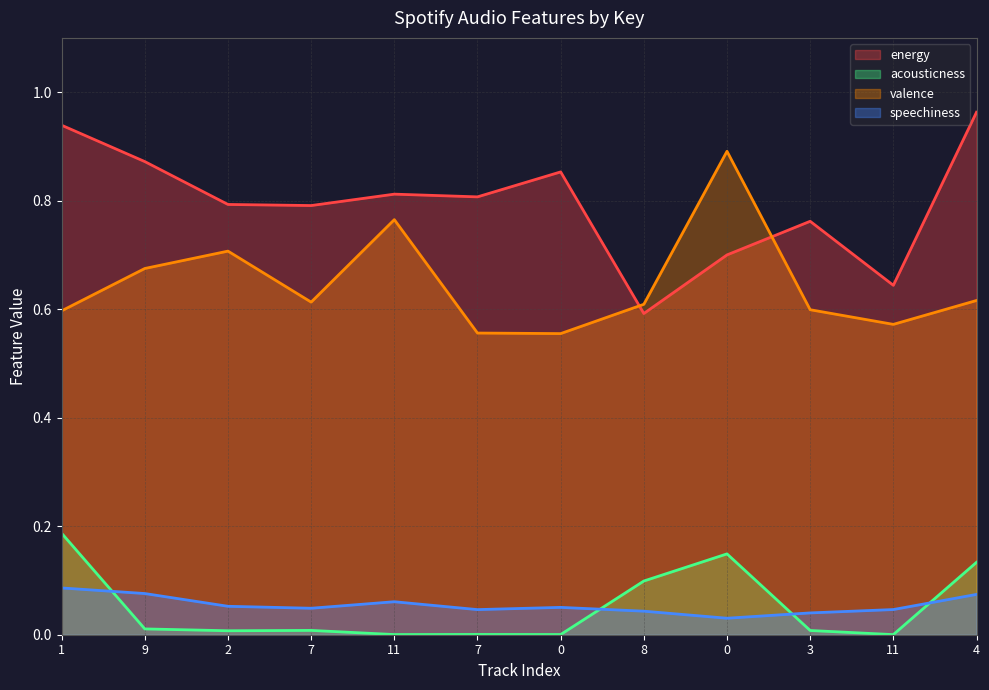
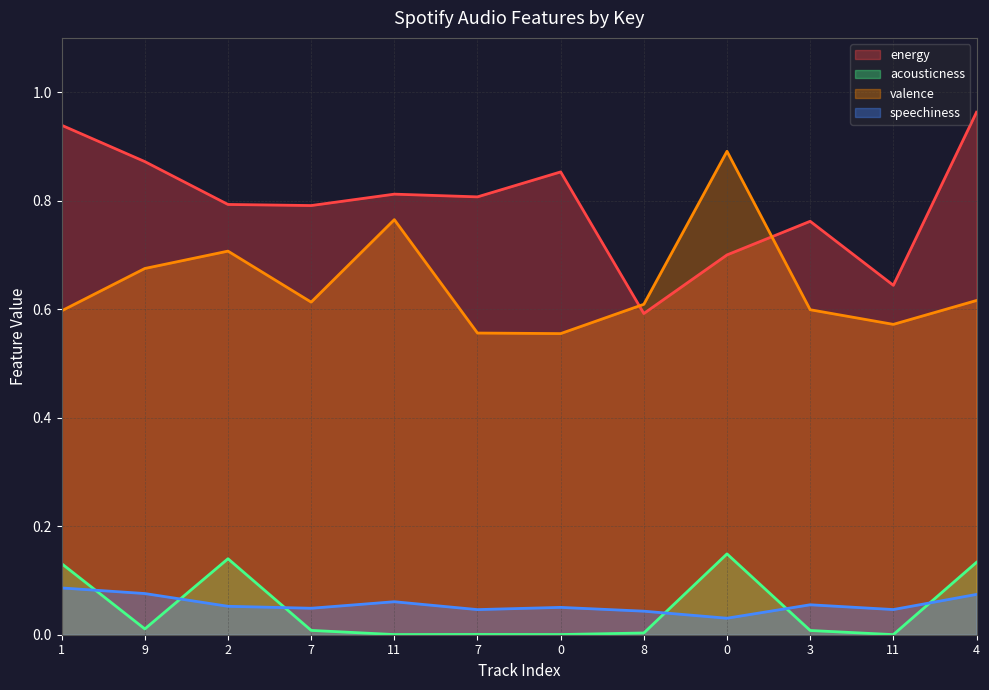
acousticness, 1: 0.19 -> 0.13
acousticness, 2: 0.01 -> 0.14
acousticness, 8: 0.10 -> 0.00
speechiness, 3: 0.04 -> 0.06
